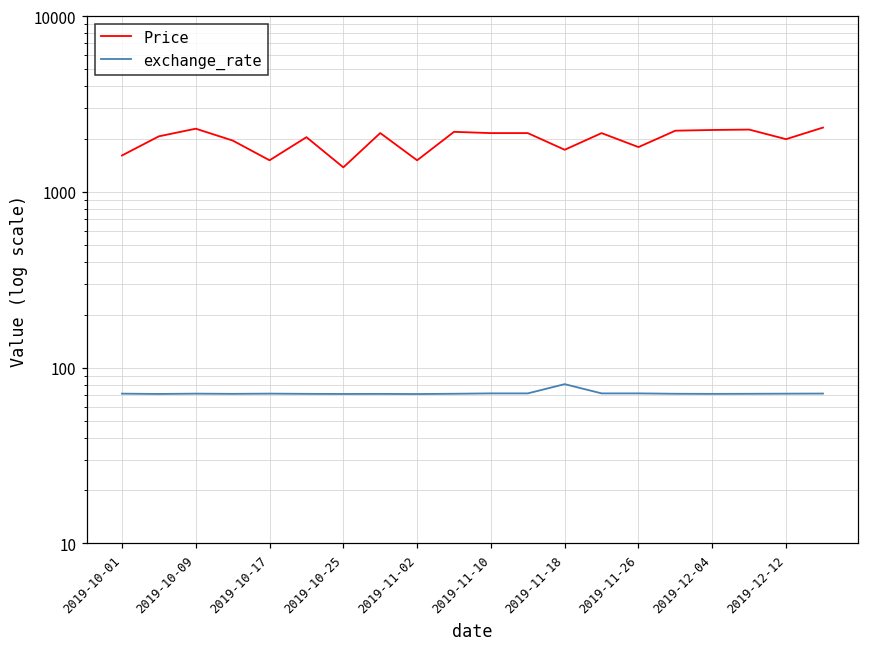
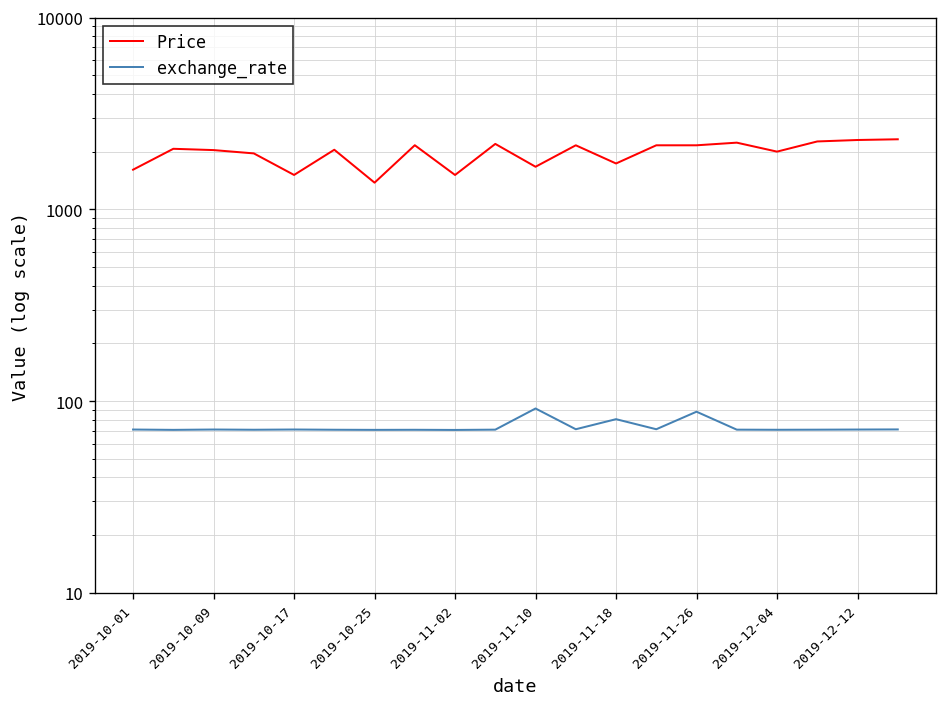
Price, 2019-10-09: 2300 -> 2000
Price, 2019-11-10: 2200 -> 1700
exchange_rate, 2019-11-10: 70 -> 90
Price, 2019-11-26: 1800 -> 2200
exchange_rate, 2019-11-26: 70 -> 90
Price, 2019-12-04: 2200 -> 2000
Price, 2019-12-12: 2000 -> 2300
